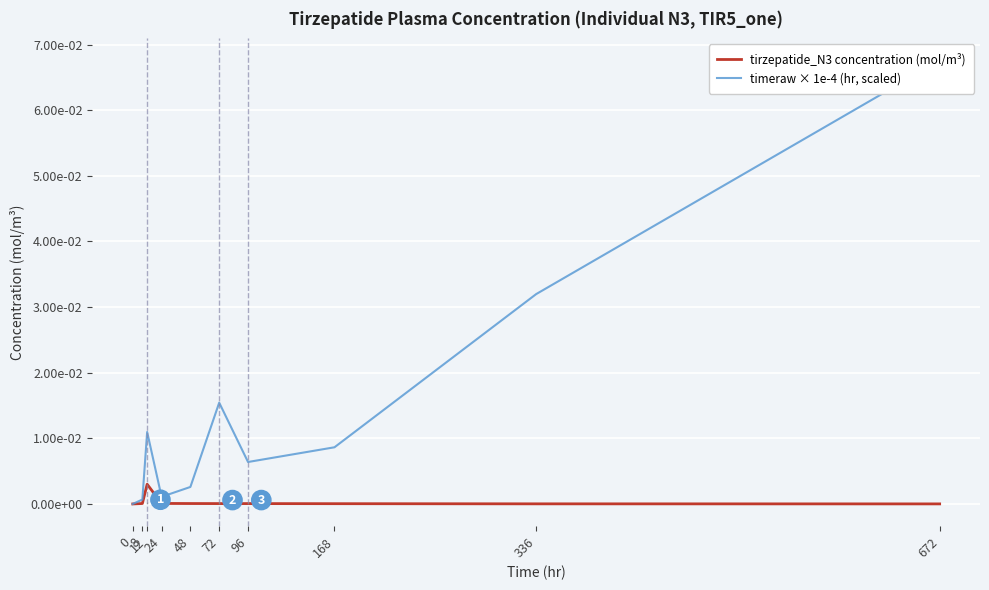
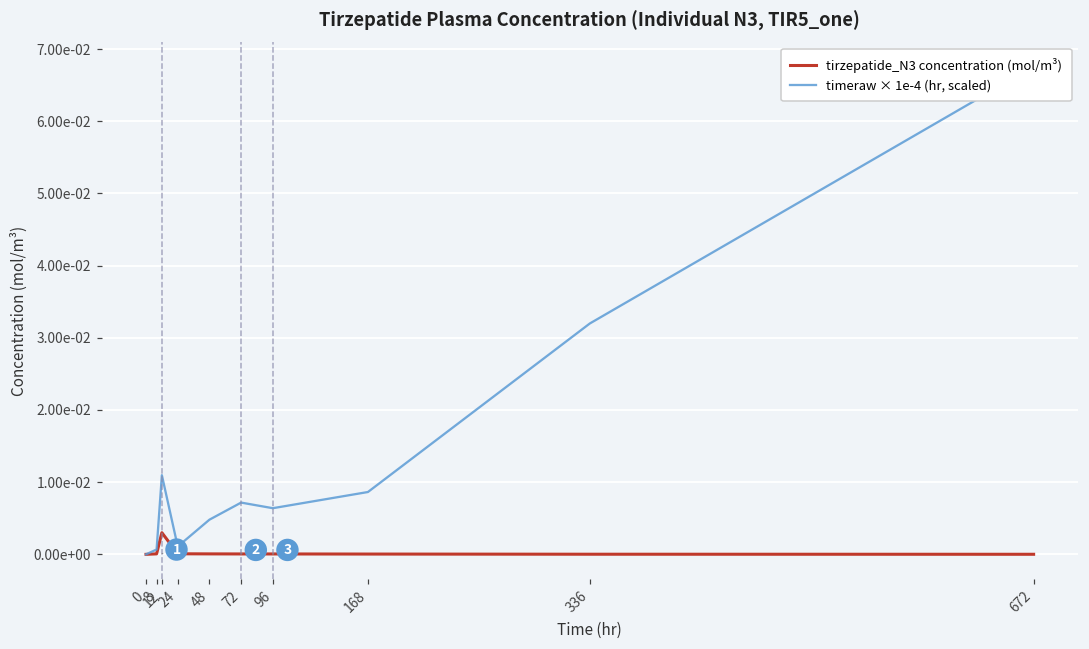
timeraw × 1e-4 (hr, scaled), 48: 0.003 -> 0.005
timeraw × 1e-4 (hr, scaled), 72: 0.015 -> 0.007
